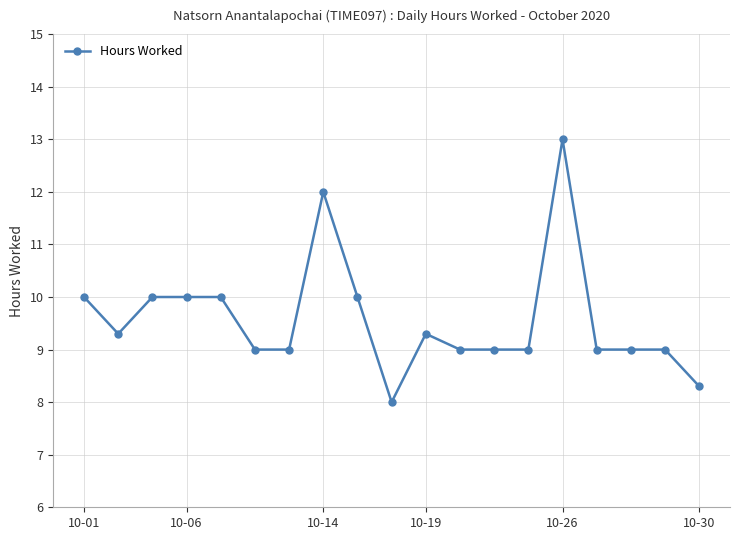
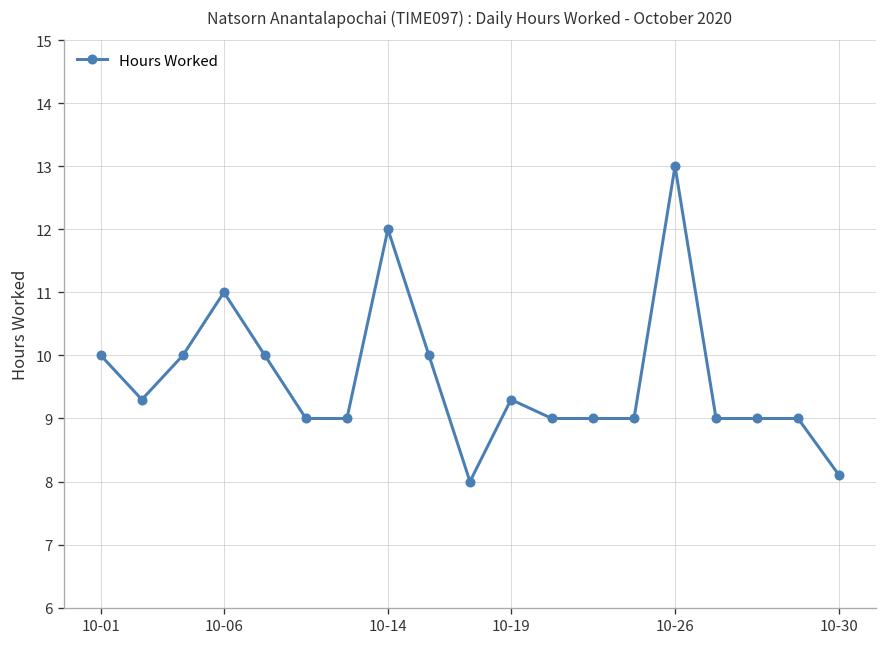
10-06: 10 -> 11
10-30: 8.3 -> 8.1
